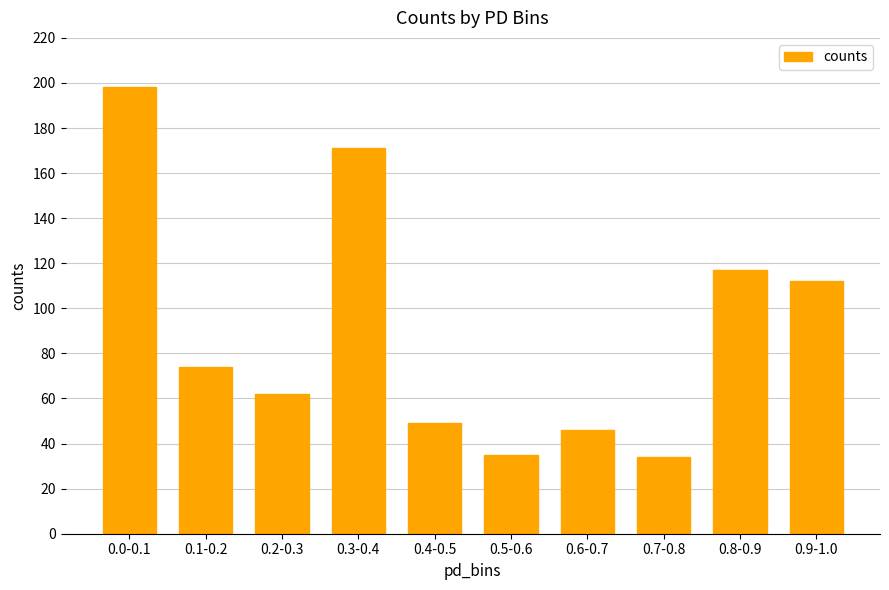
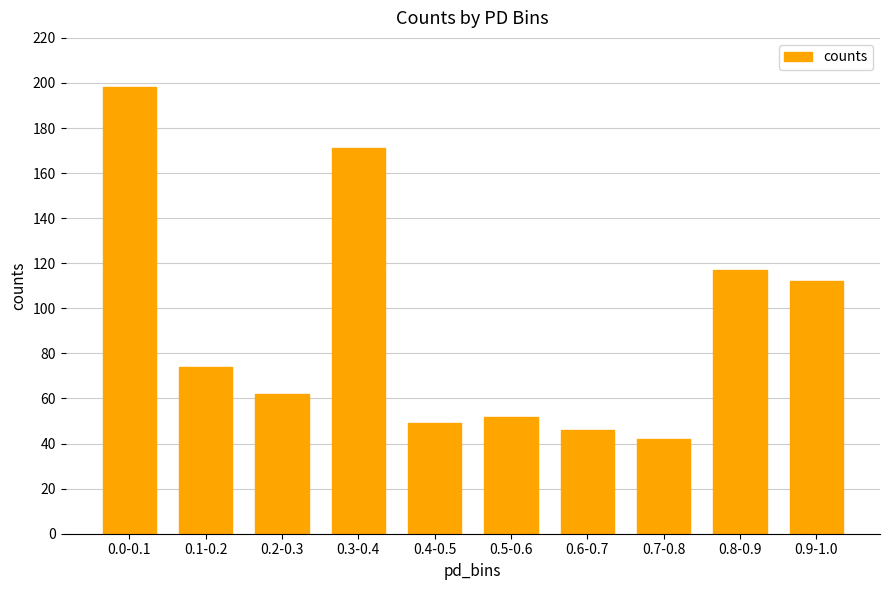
0.5-0.6: 35 -> 52
0.7-0.8: 34 -> 42
